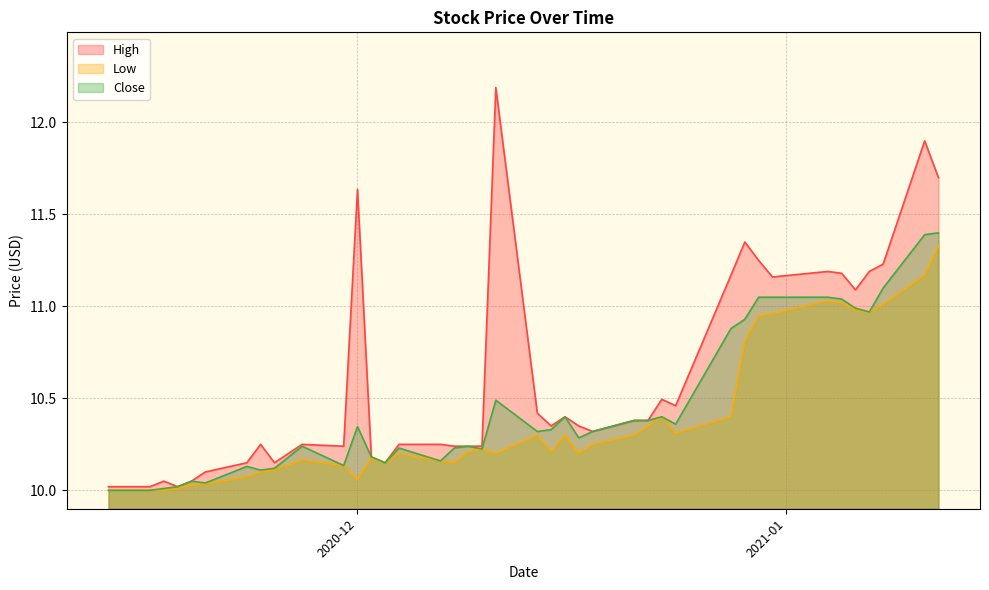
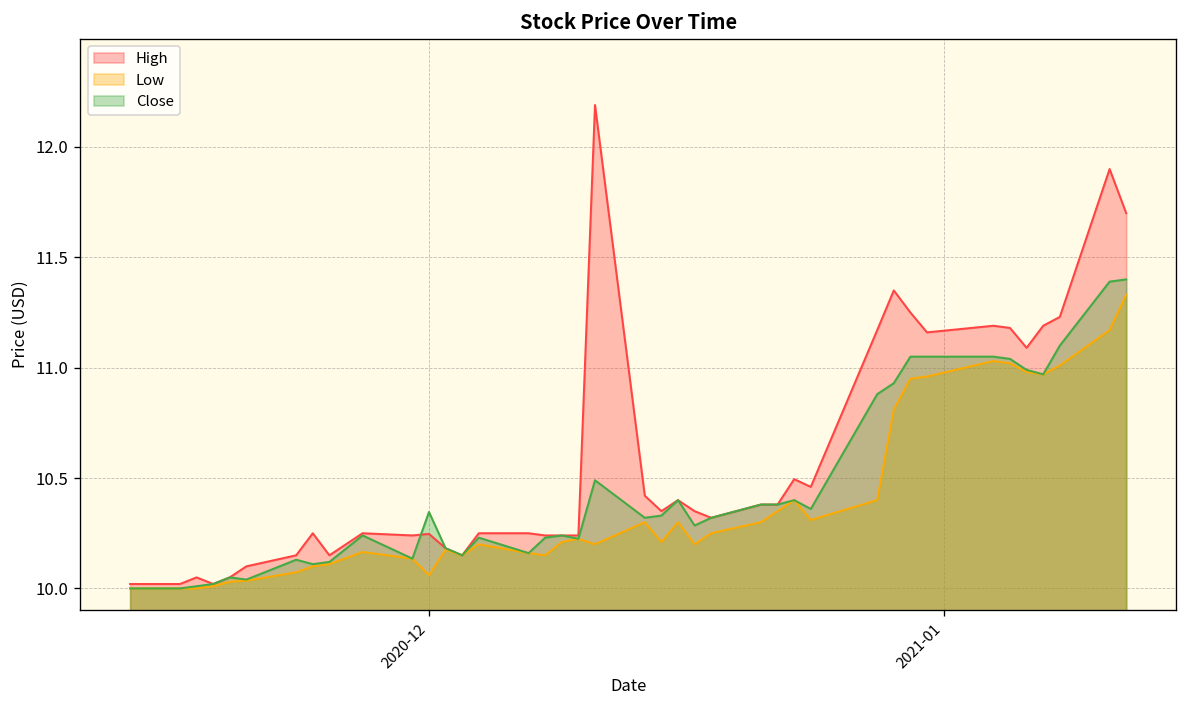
High, 2020-12: 11.64 -> 10.25
